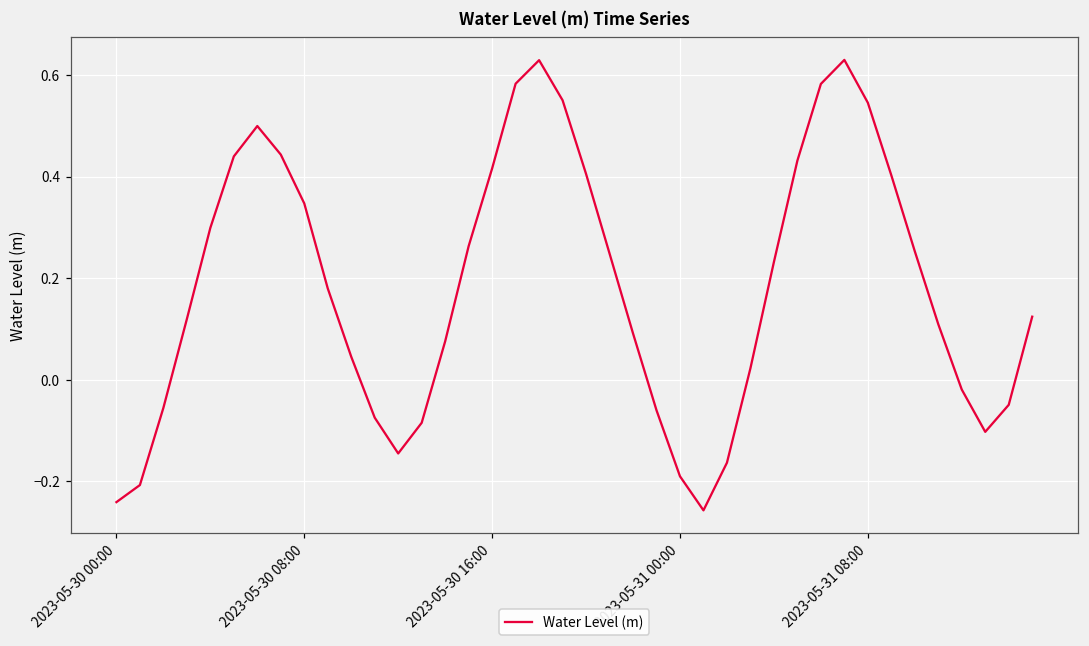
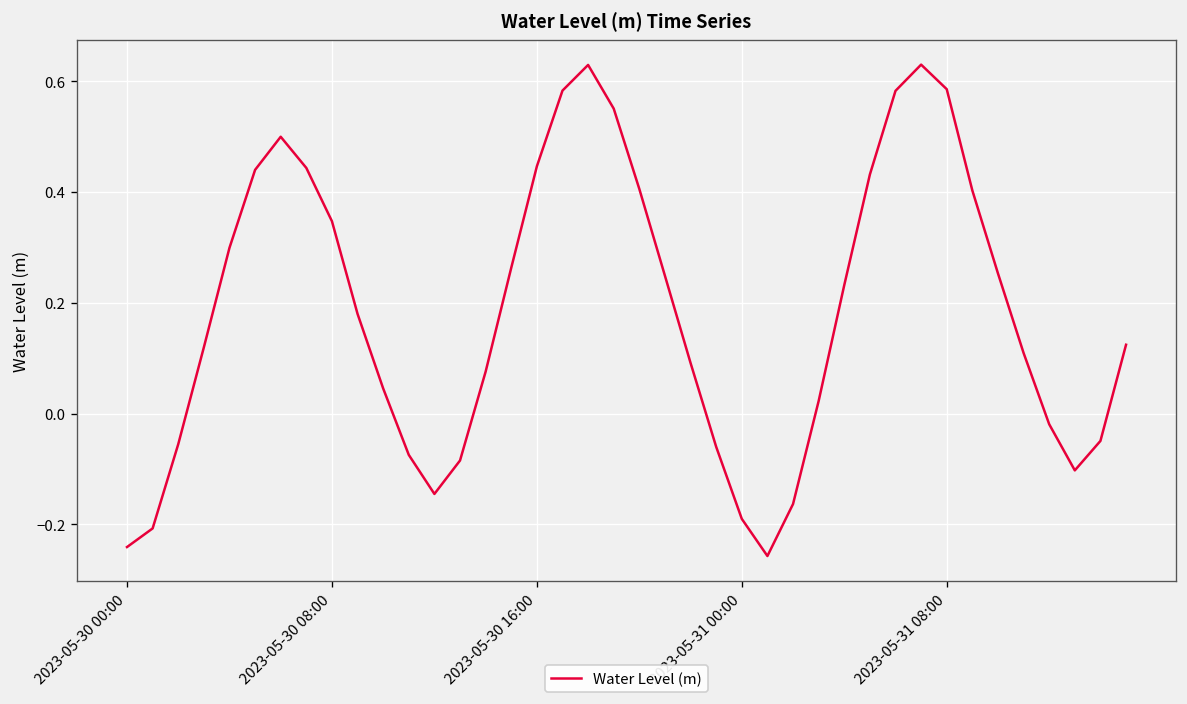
2023-05-30 16:00: 0.42 -> 0.45
2023-05-31 08:00: 0.55 -> 0.59
